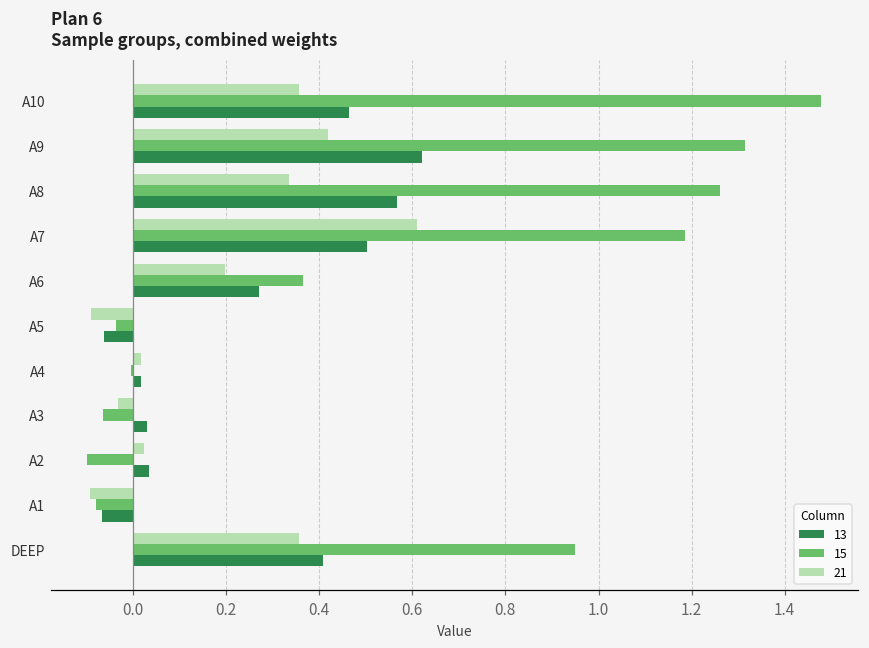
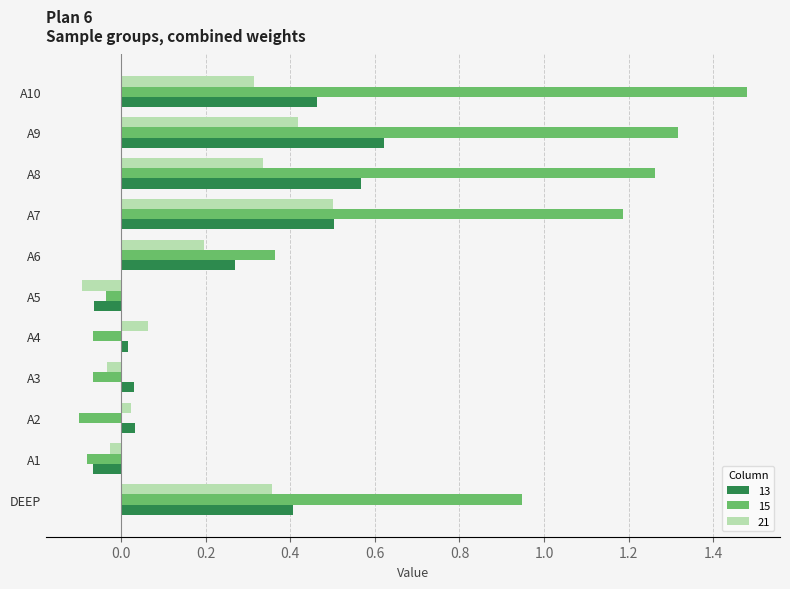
21, A10: 0.36 -> 0.31
21, A7: 0.61 -> 0.50
21, A4: 0.02 -> 0.06
15, A4: 0.00 -> -0.07
21, A1: -0.09 -> -0.03
